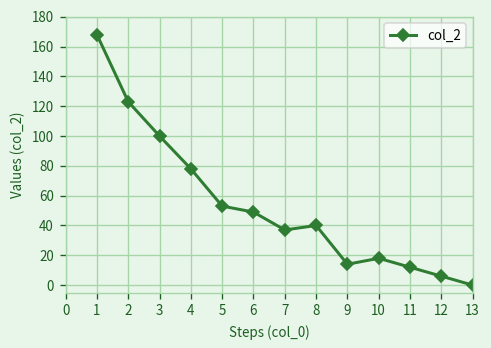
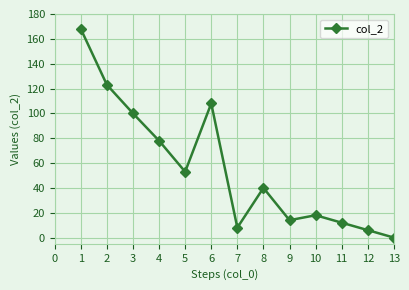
6: 49 -> 108
7: 37 -> 8
